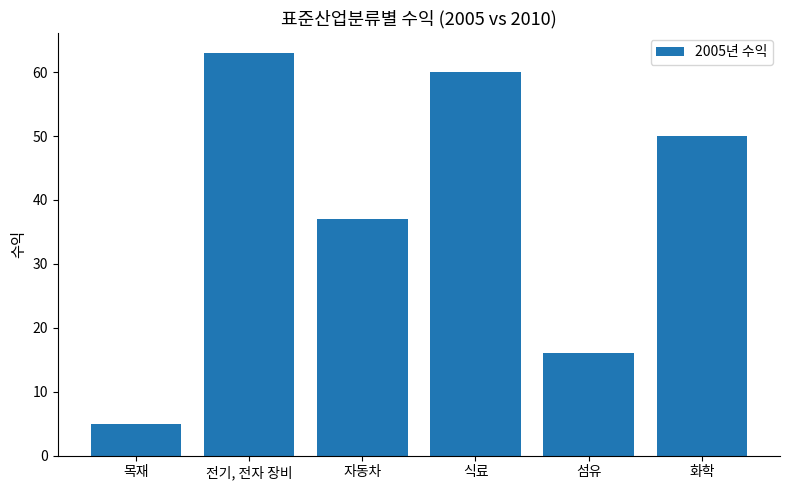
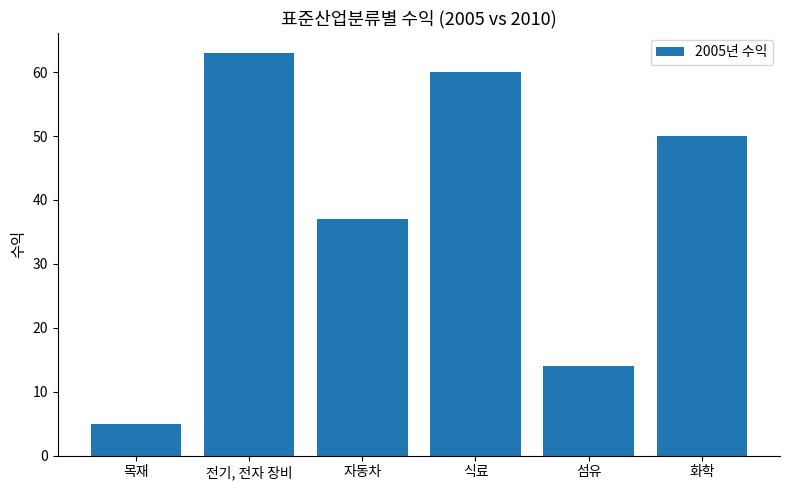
섬유: 16 -> 14
